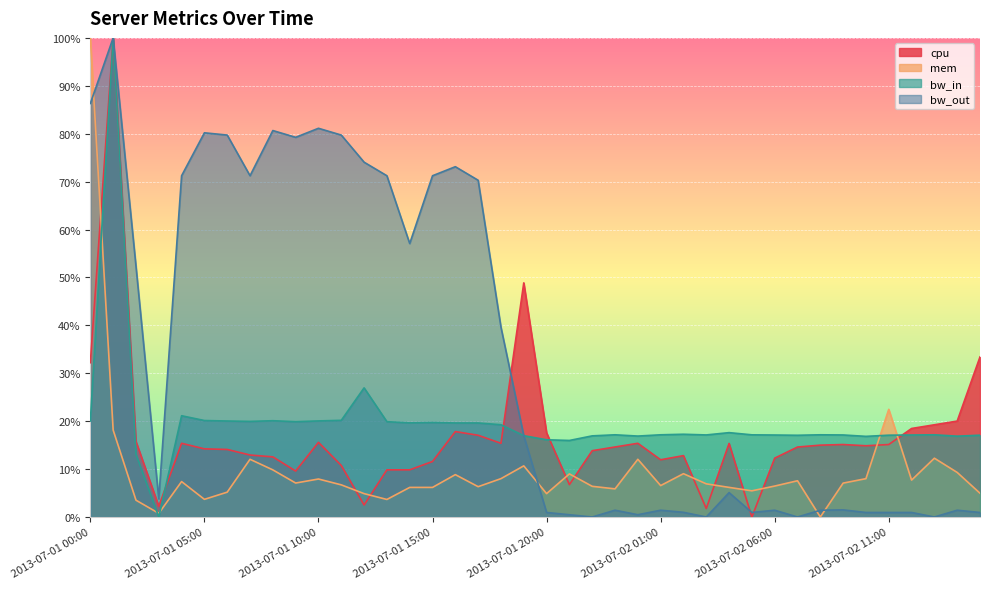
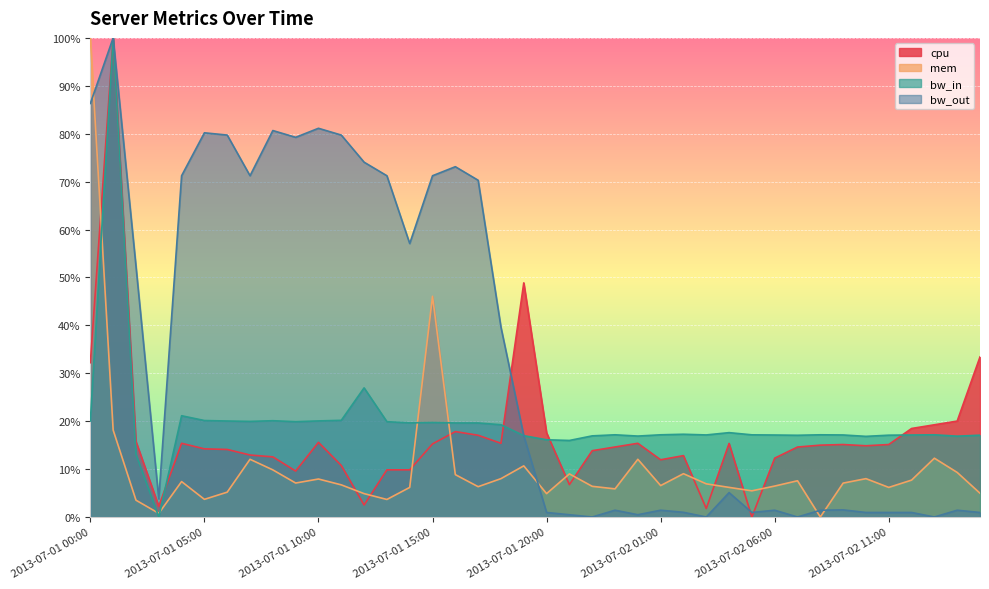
cpu, 2013-07-01 15:00: 12% -> 15%
mem, 2013-07-01 15:00: 6% -> 46%
mem, 2013-07-02 11:00: 22% -> 6%
